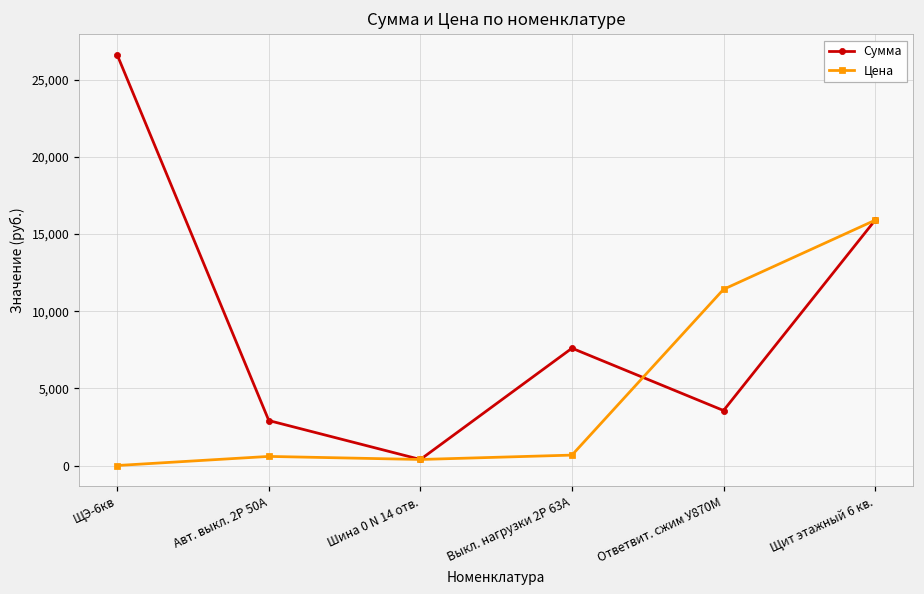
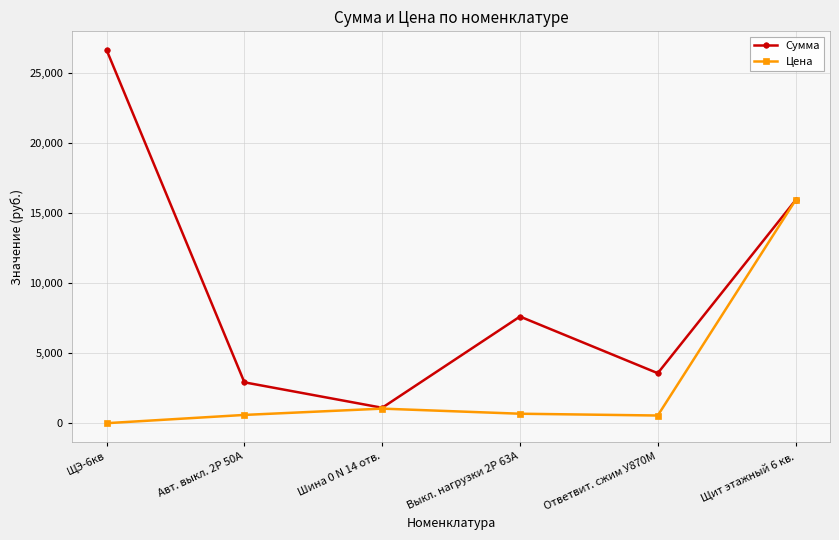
Сумма, Шина 0 N 14 отв.: 400 -> 1,100
Цена, Шина 0 N 14 отв.: 400 -> 1,000
Цена, Ответвит. сжим У870М: 11,400 -> 500
